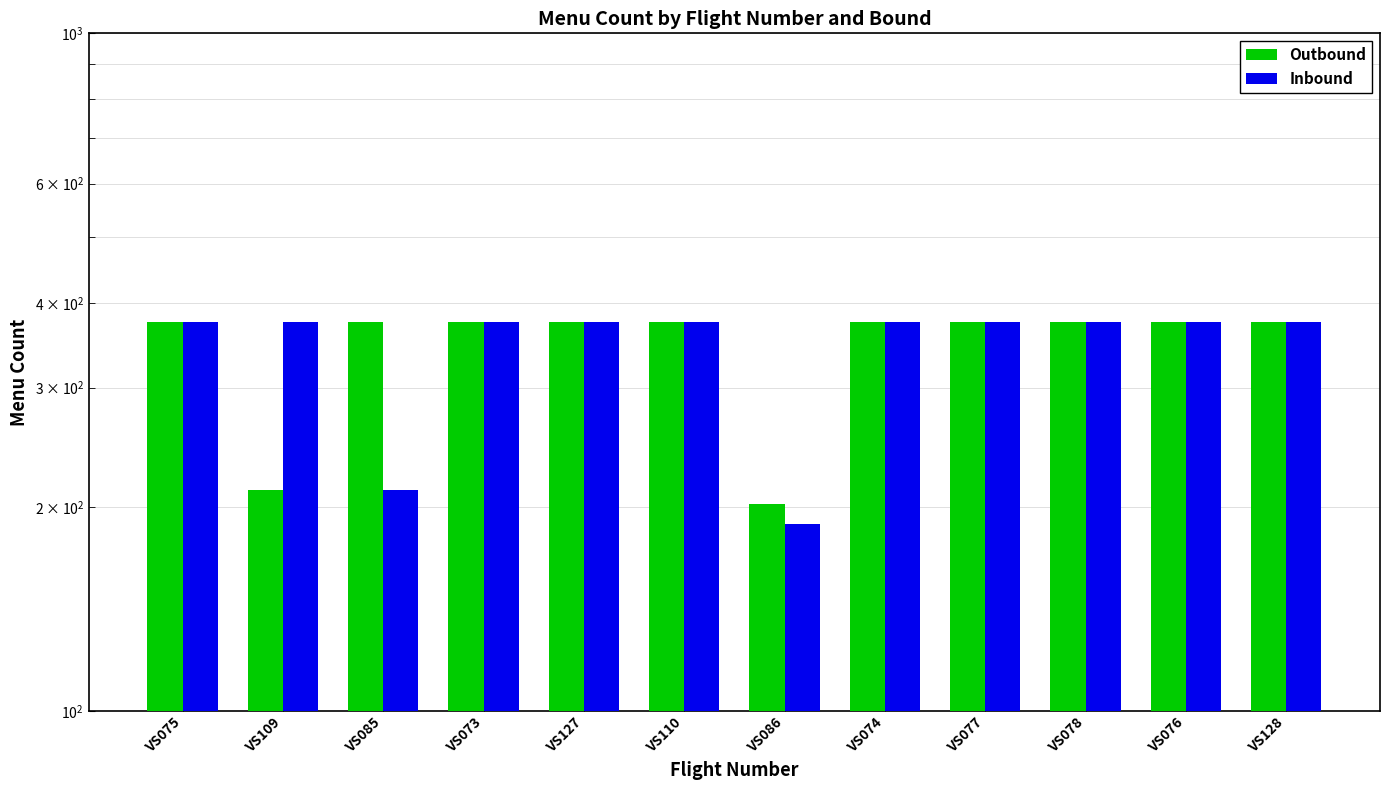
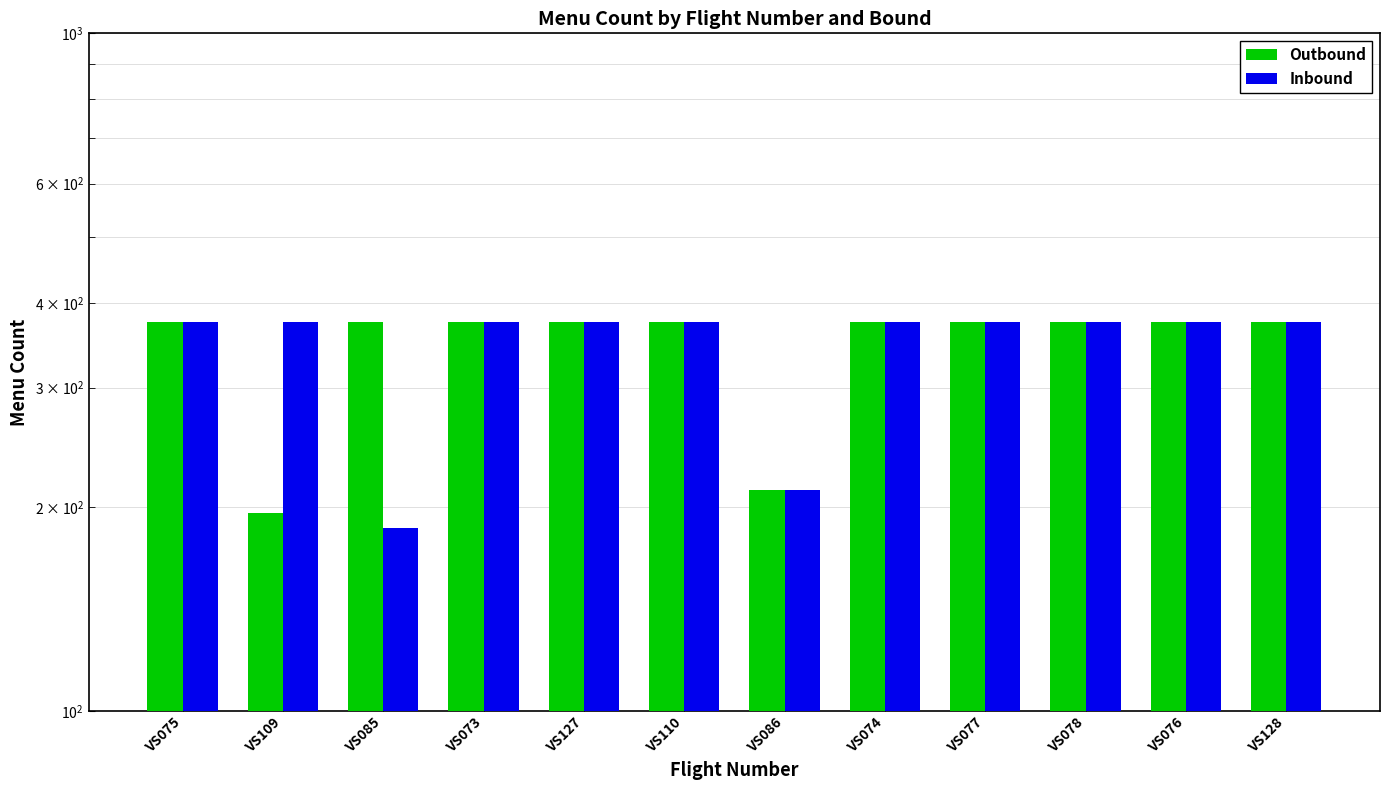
Outbound, VS109: 212 -> 196
Inbound, VS085: 212 -> 186
Outbound, VS086: 202 -> 212
Inbound, VS086: 189 -> 212
